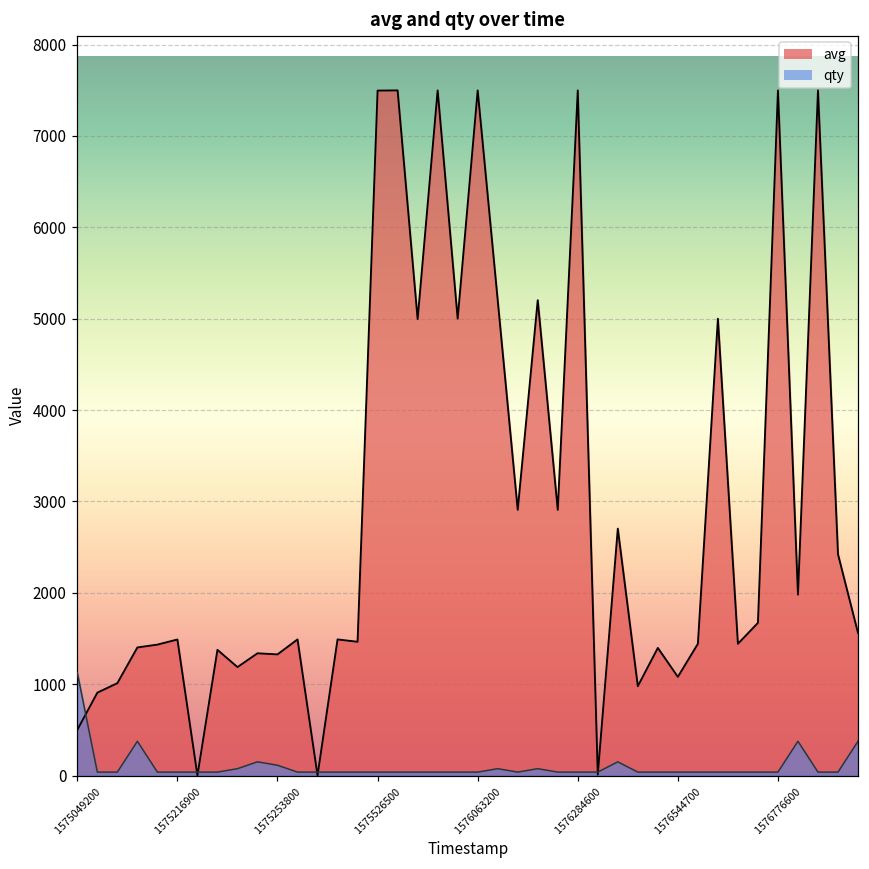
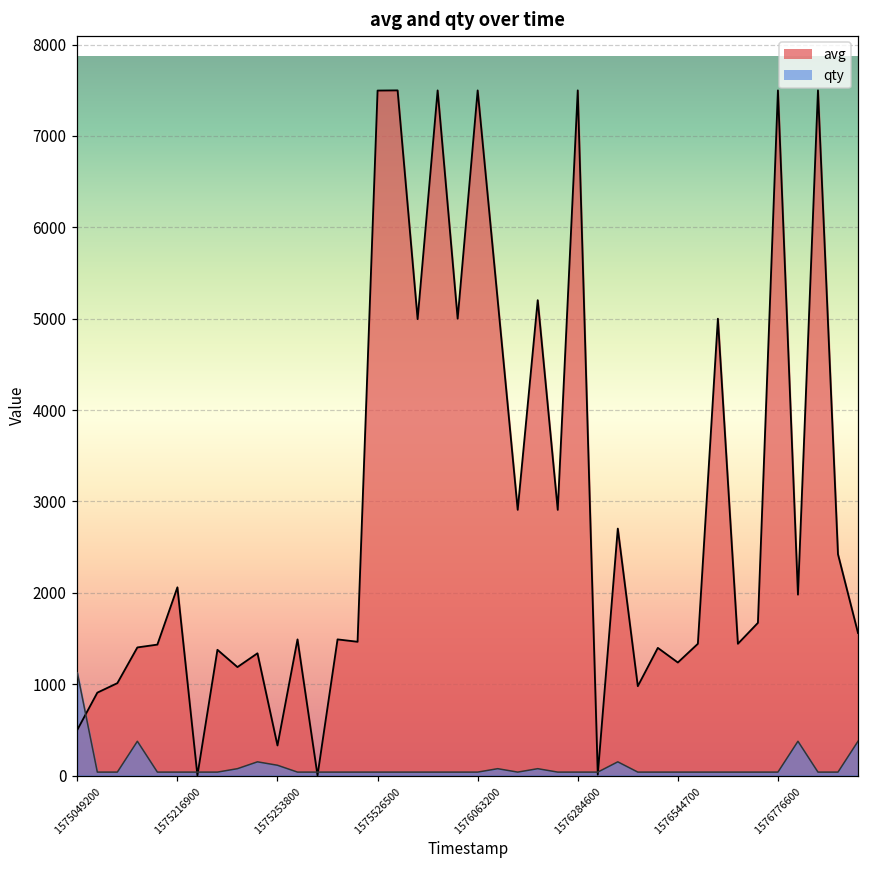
avg, 1575216900: 1500 -> 2100
avg, 1575253800: 1300 -> 300
avg, 1576544700: 1100 -> 1200
